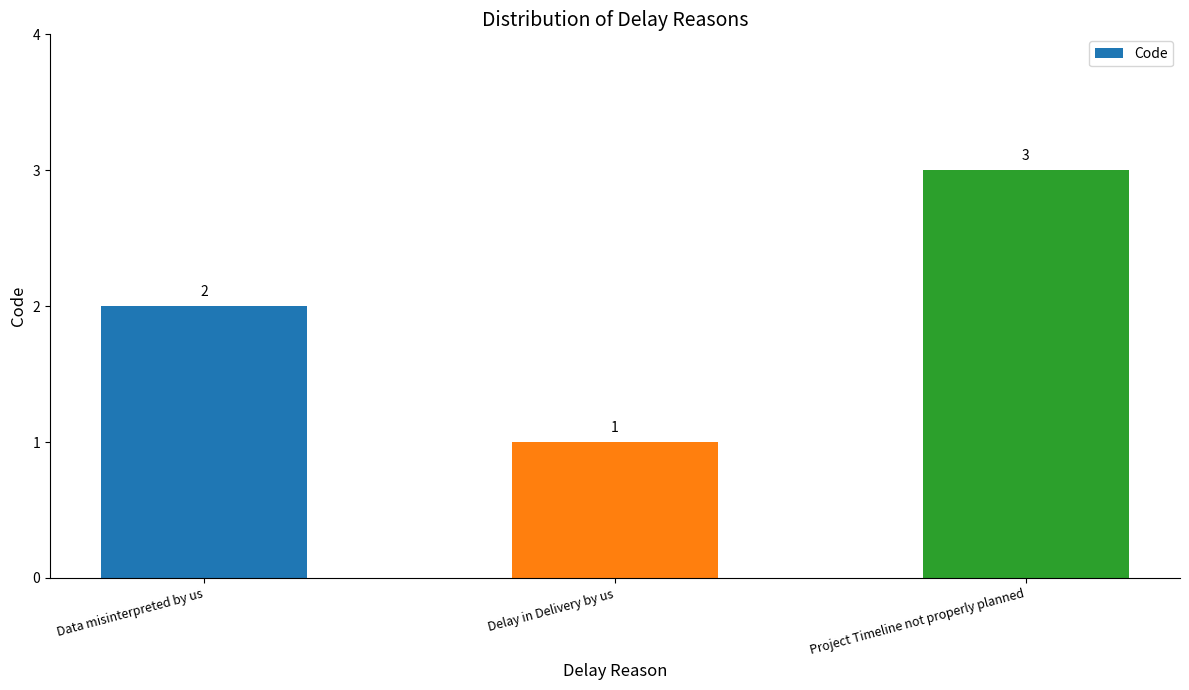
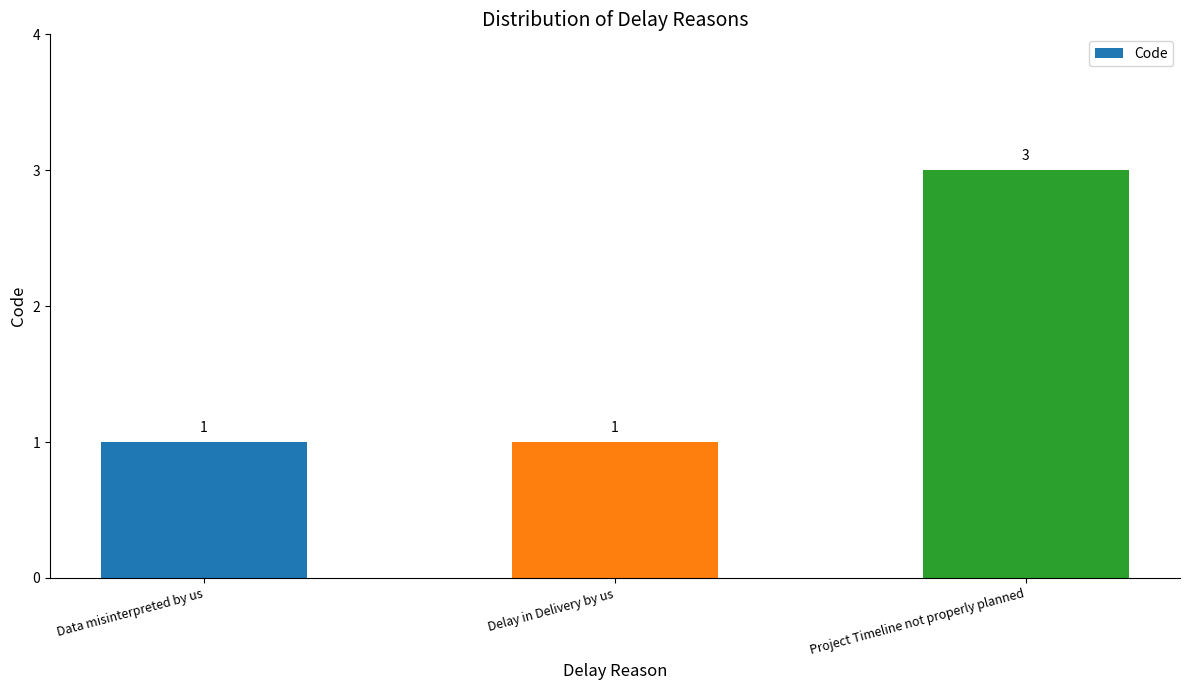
Data misinterpreted by us: 2 -> 1
